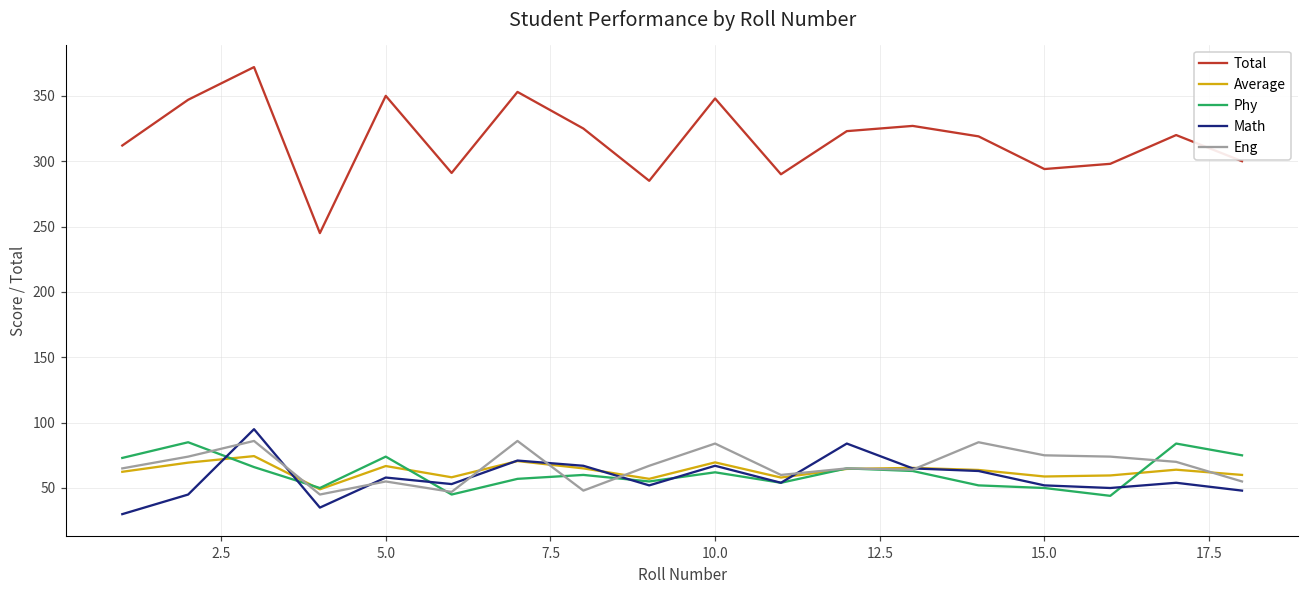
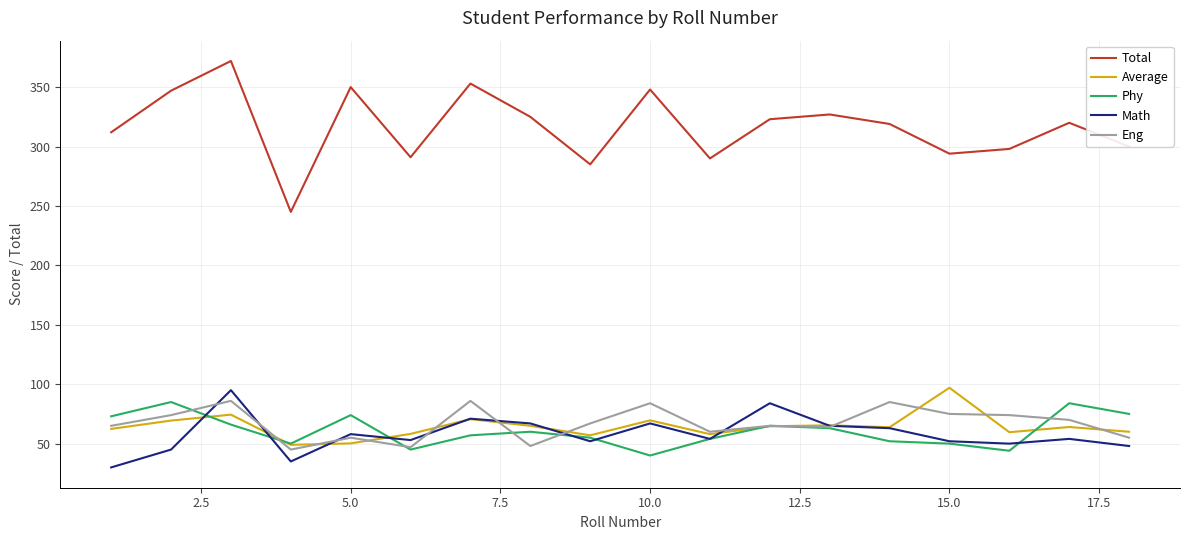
Average, 5.0: 67 -> 50
Phy, 10.0: 62 -> 40
Average, 15.0: 59 -> 97
